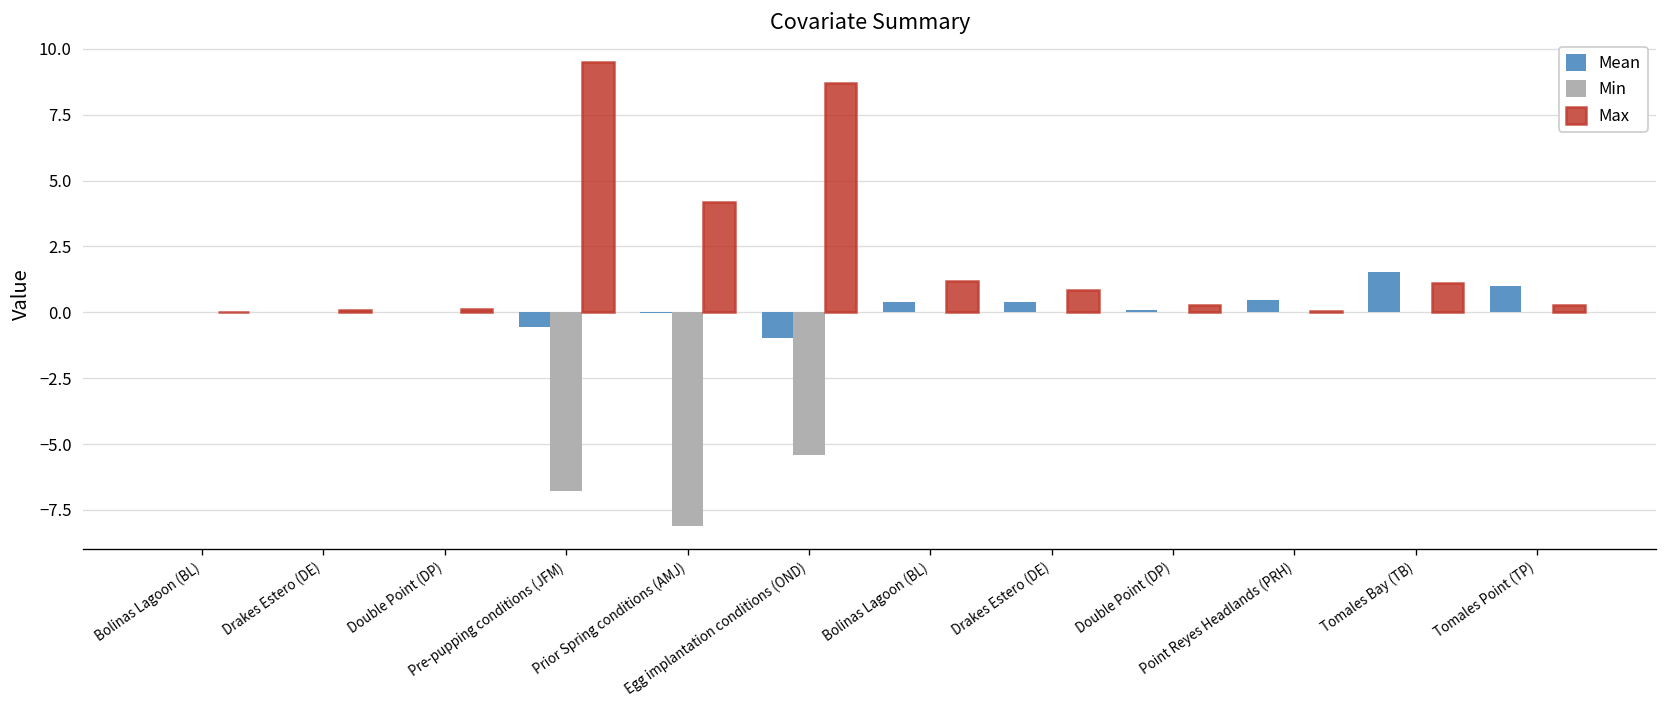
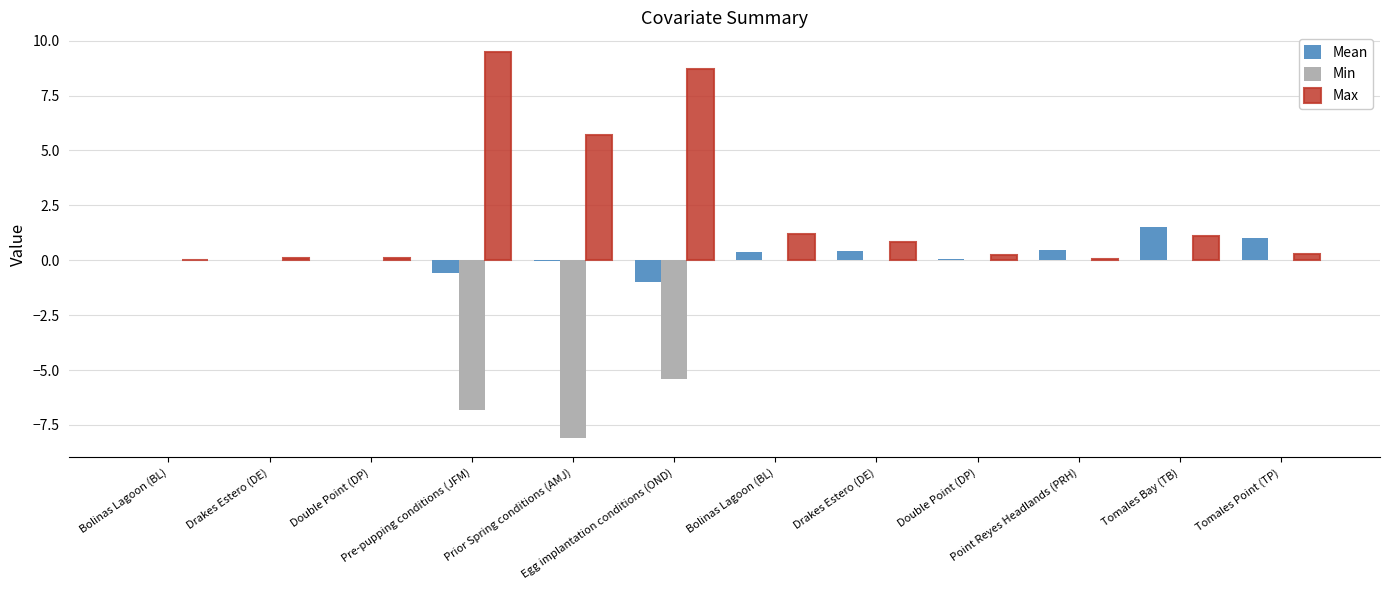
Max, Prior Spring conditions (AMJ): 4.2 -> 5.7
